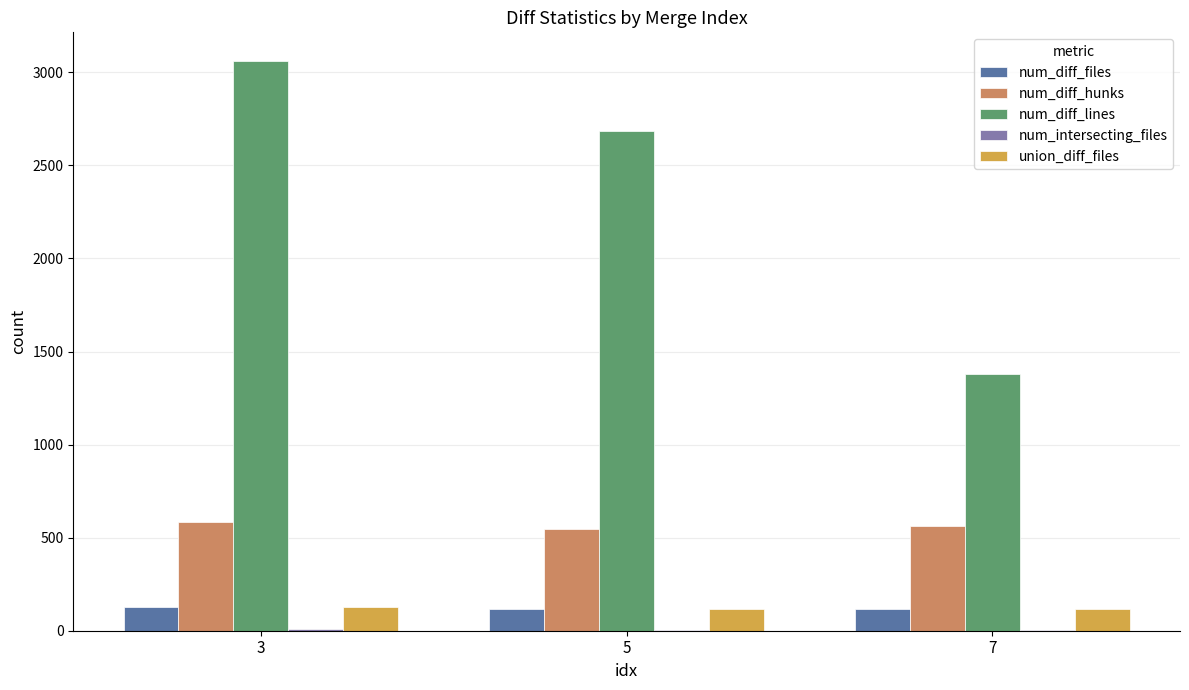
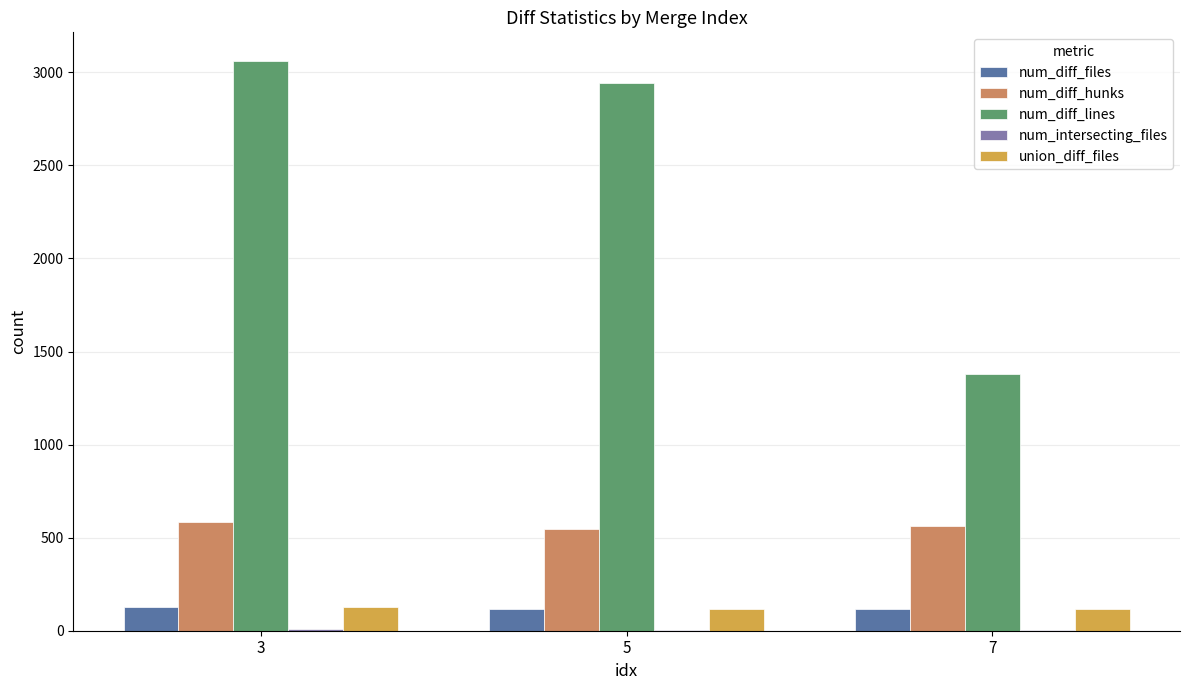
num_diff_lines, 5: 2690 -> 2940
